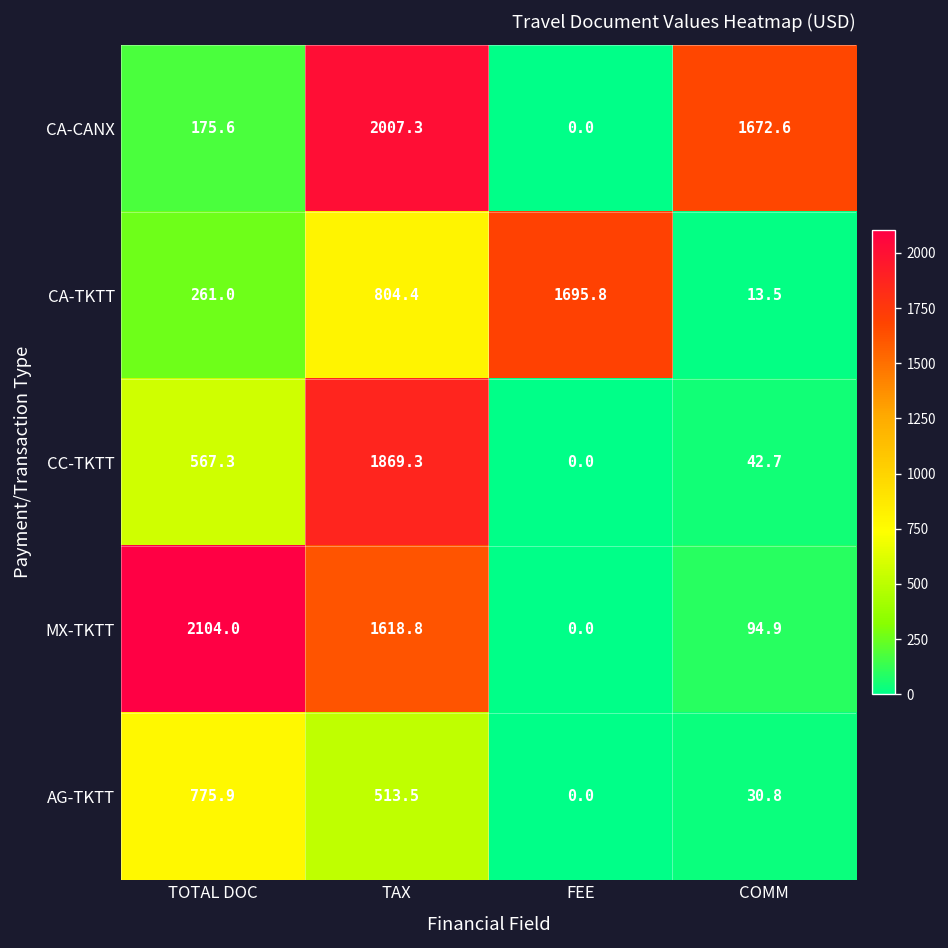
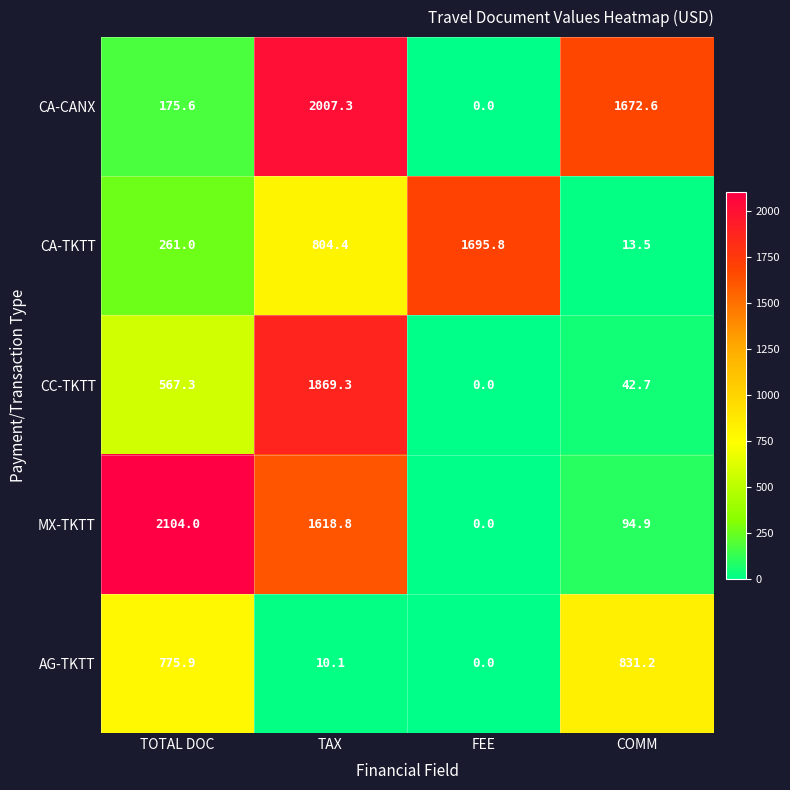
AG-TKTT, TAX: 513.5 -> 10.1
AG-TKTT, COMM: 30.8 -> 831.2
